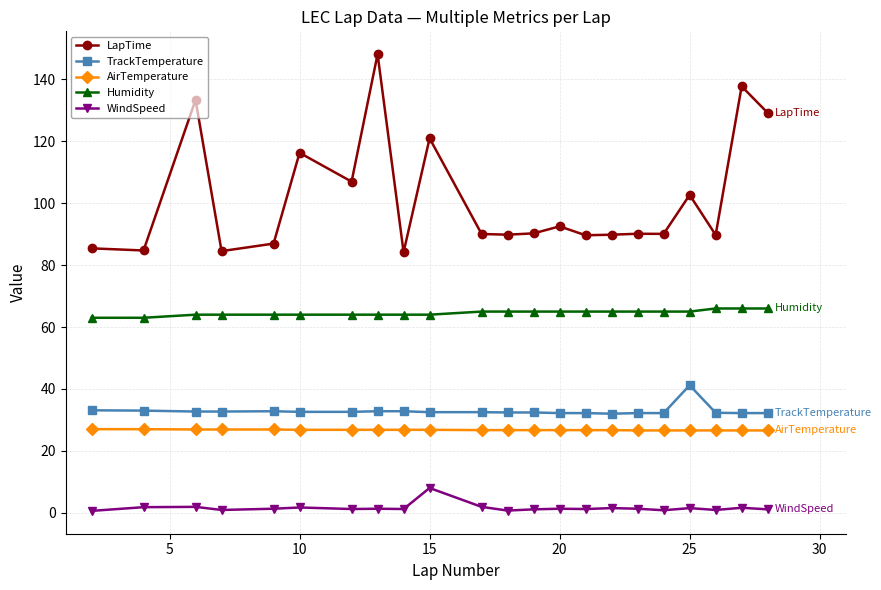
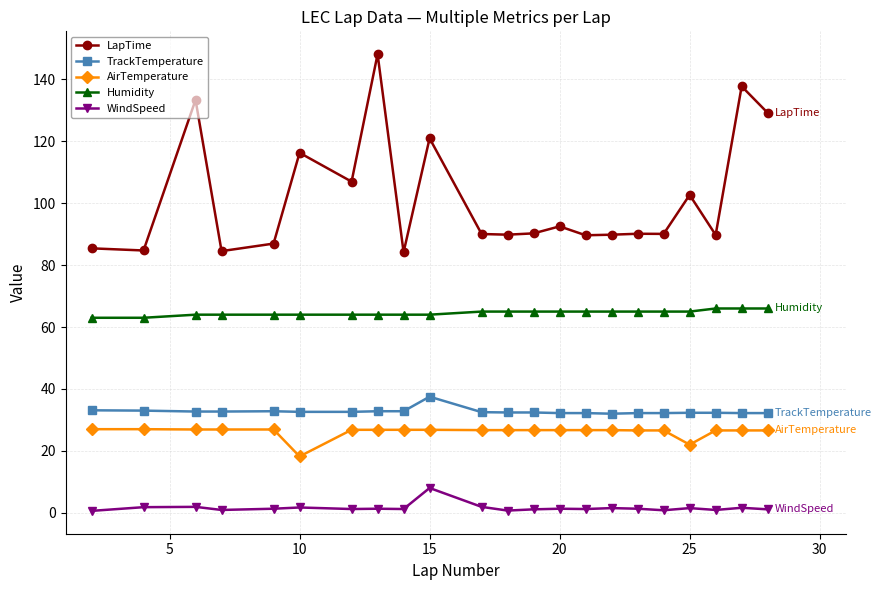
AirTemperature, 10: 27 -> 18
TrackTemperature, 15: 33 -> 38
TrackTemperature, 25: 41 -> 32
AirTemperature, 25: 27 -> 22
